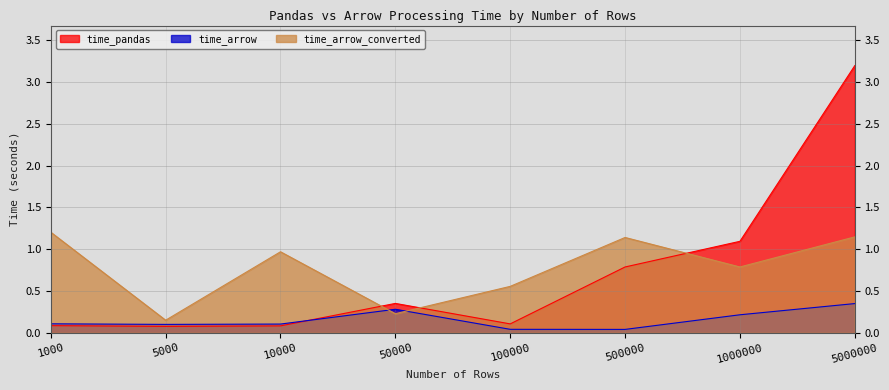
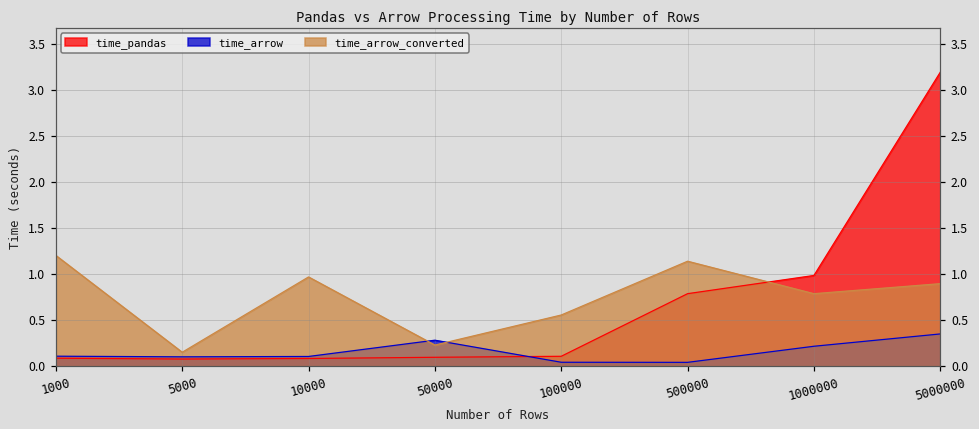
time_pandas, 50000: 0.4 -> 0.1
time_pandas, 1000000: 1.1 -> 1.0
time_arrow_converted, 5000000: 1.1 -> 0.9
